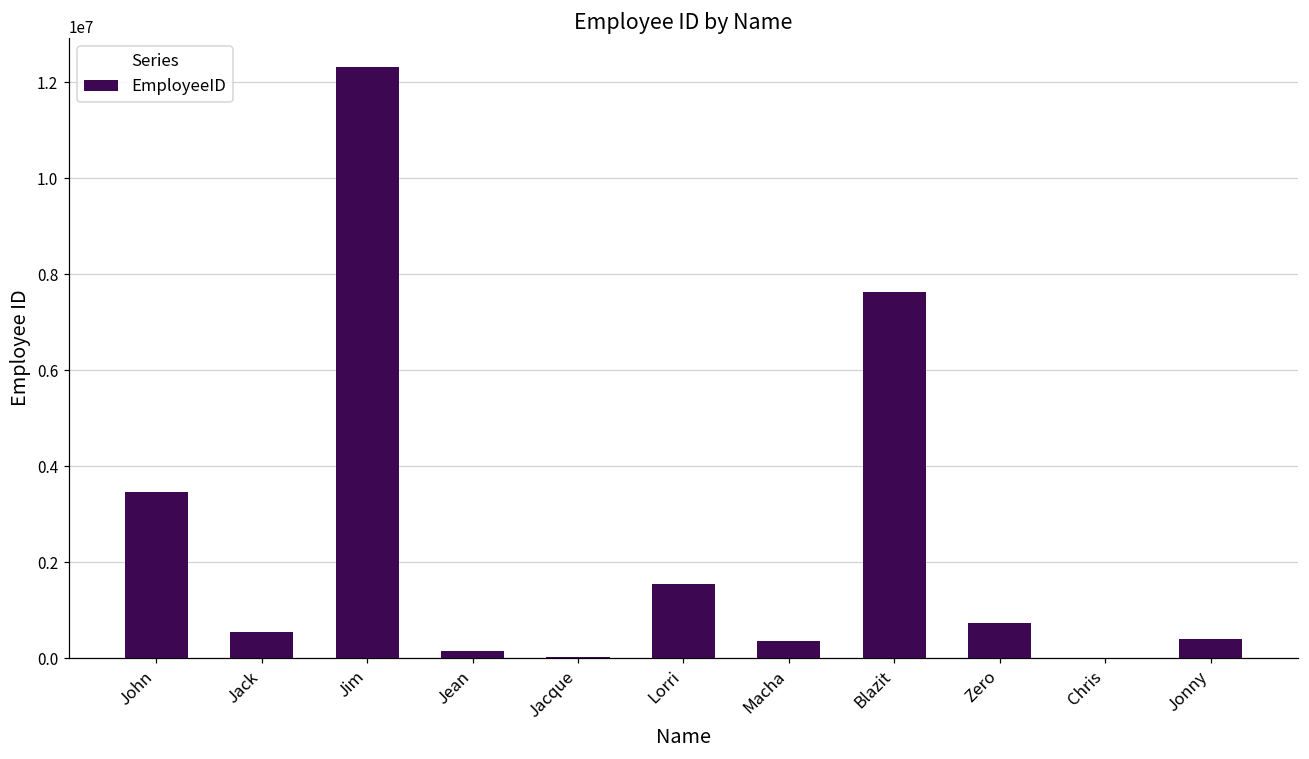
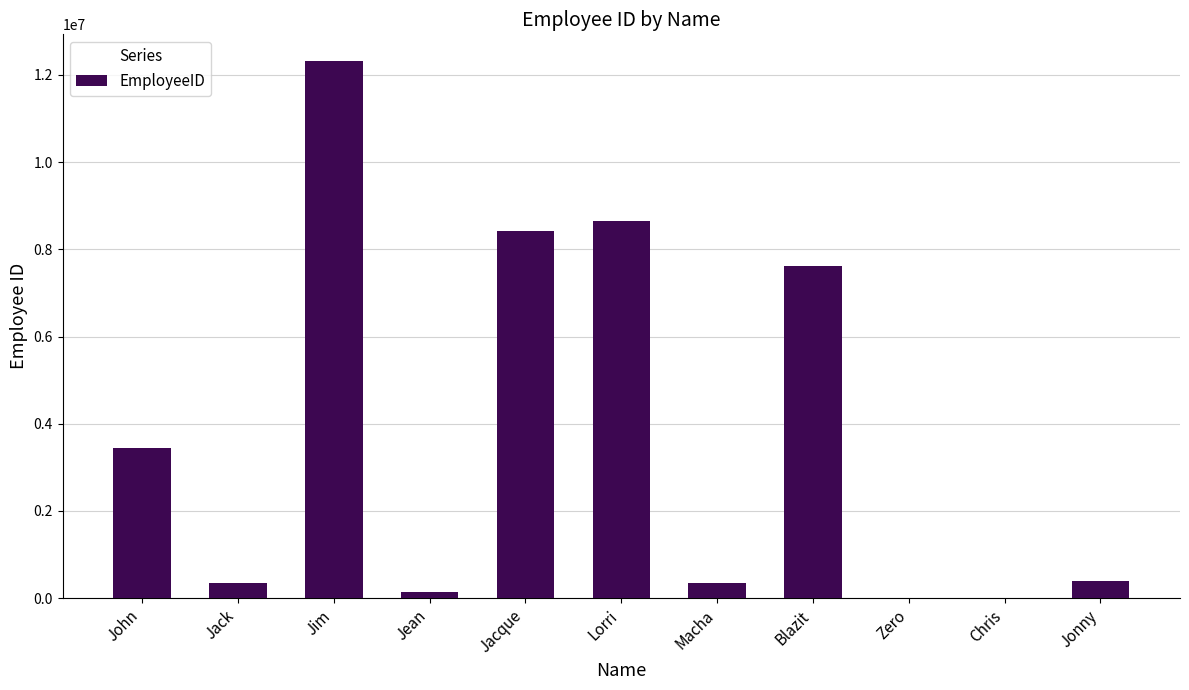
Jack: 500000 -> 300000
Jacque: 0 -> 8400000
Lorri: 1500000 -> 8600000
Zero: 700000 -> 0
